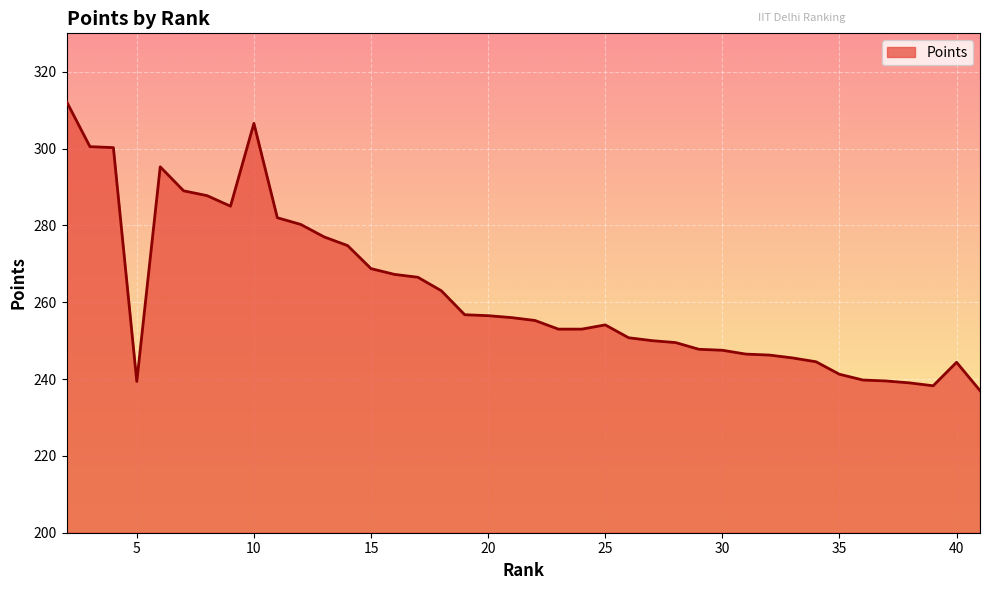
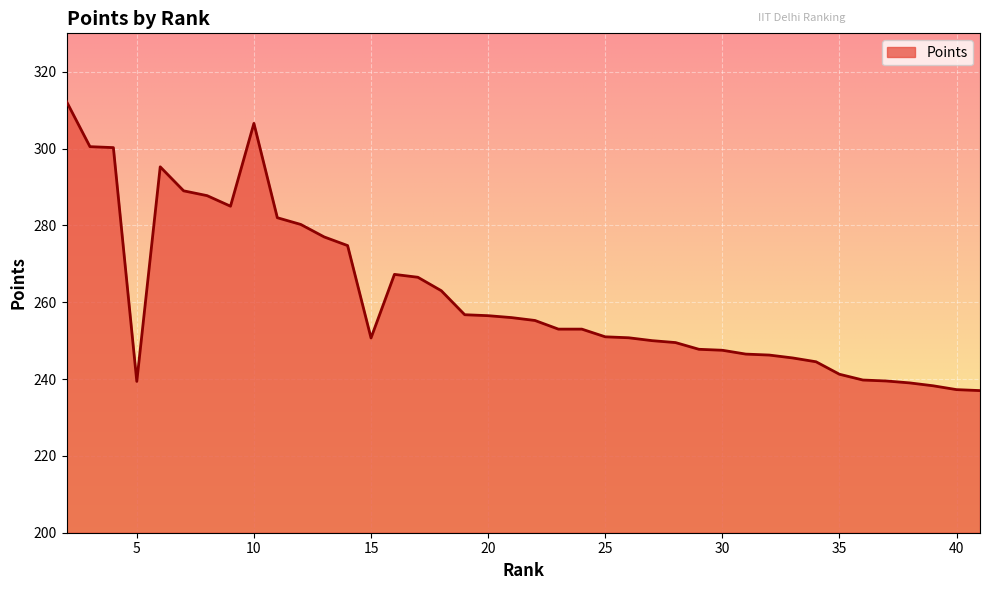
15: 269 -> 251
25: 254 -> 251
40: 244 -> 237
